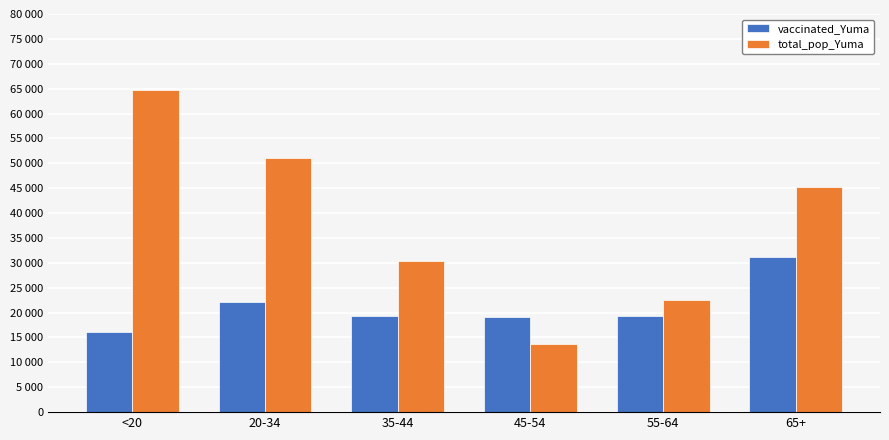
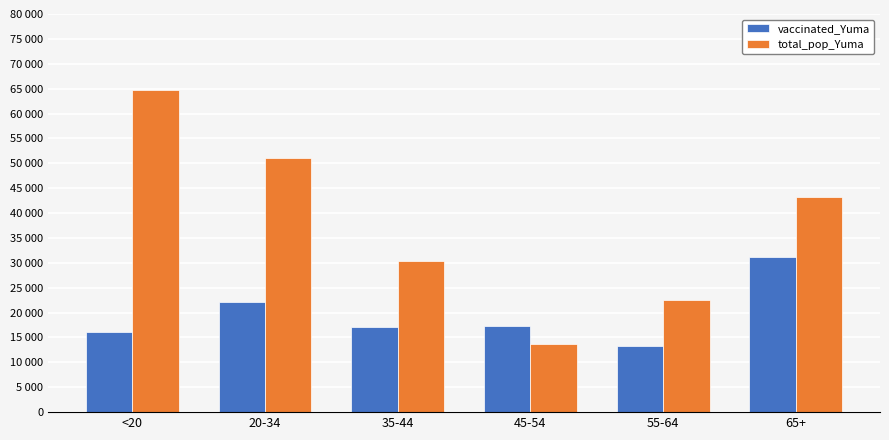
vaccinated_Yuma, 35-44: 19000 -> 17000
vaccinated_Yuma, 45-54: 19000 -> 17000
vaccinated_Yuma, 55-64: 19000 -> 13000
total_pop_Yuma, 65+: 45000 -> 43000
